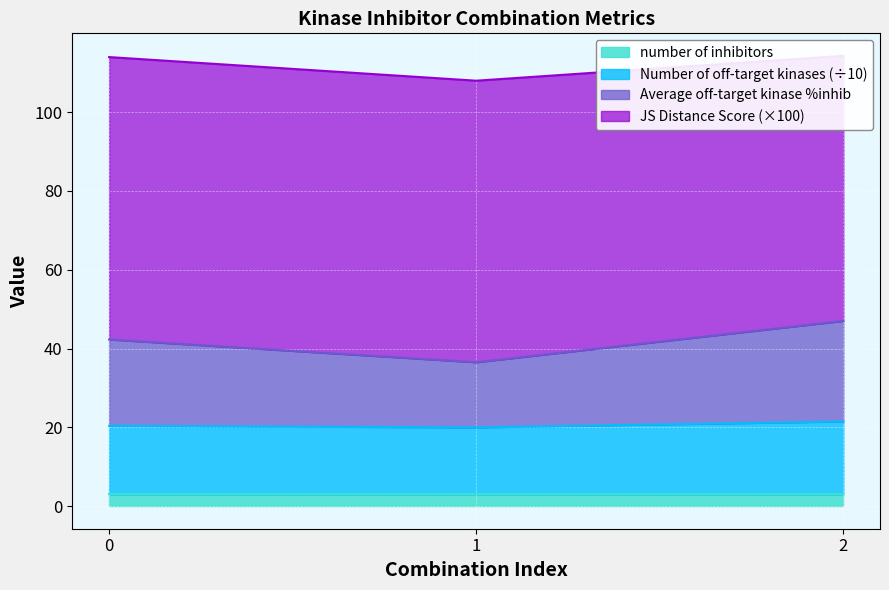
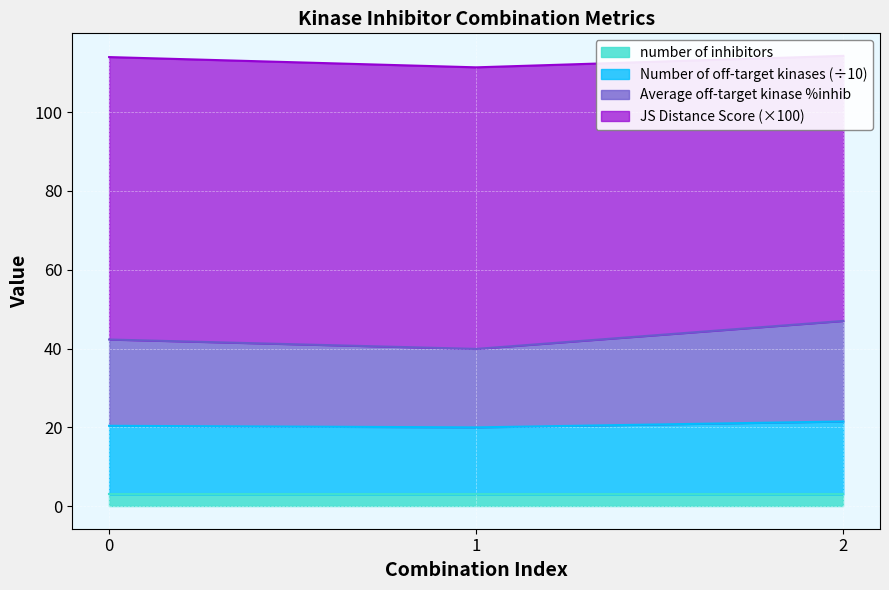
Average off-target kinase %inhib, 1: 17 -> 20
